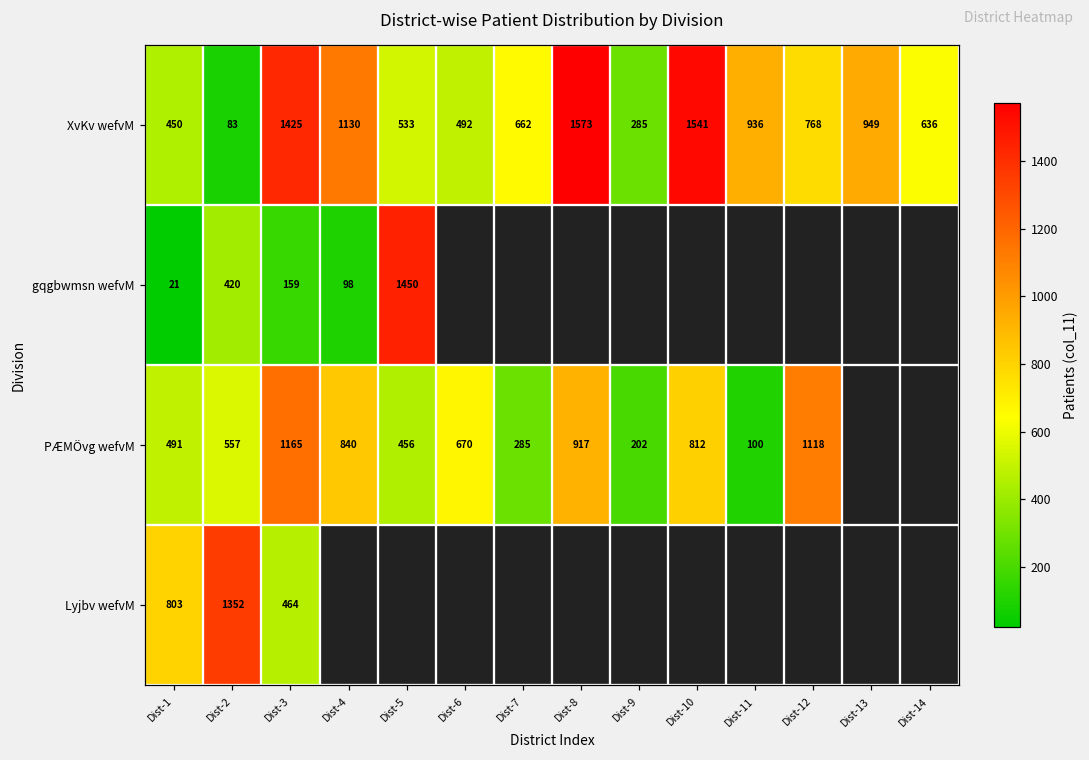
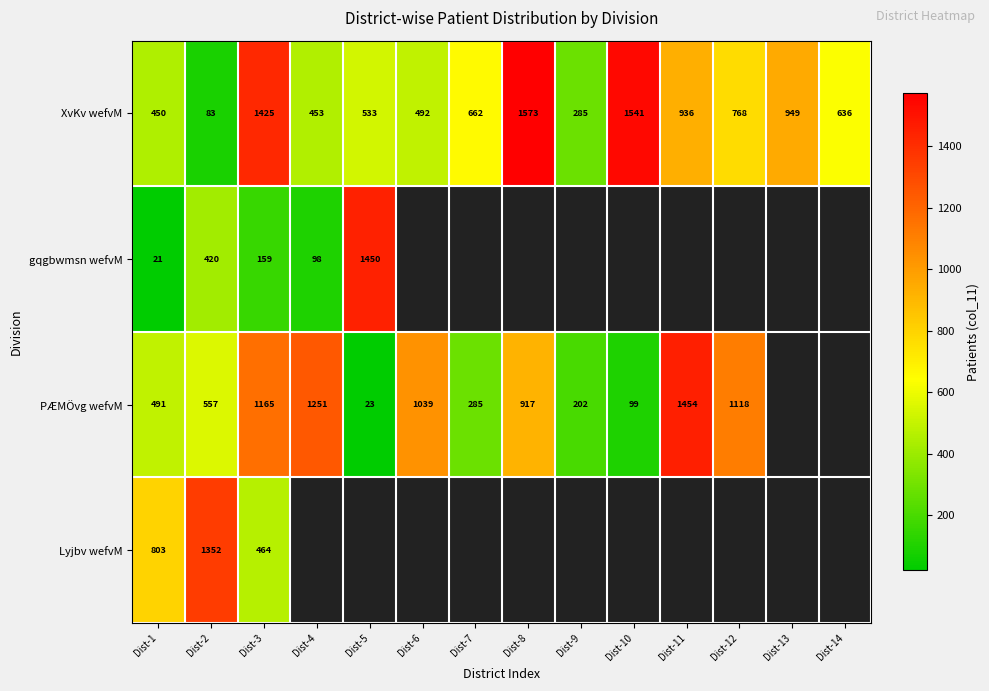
XvKv wefvM, Dist-4: 1130 -> 453
PÆMÖvg wefvM, Dist-4: 840 -> 1251
PÆMÖvg wefvM, Dist-5: 456 -> 23
PÆMÖvg wefvM, Dist-6: 670 -> 1039
PÆMÖvg wefvM, Dist-10: 812 -> 99
PÆMÖvg wefvM, Dist-11: 100 -> 1454
